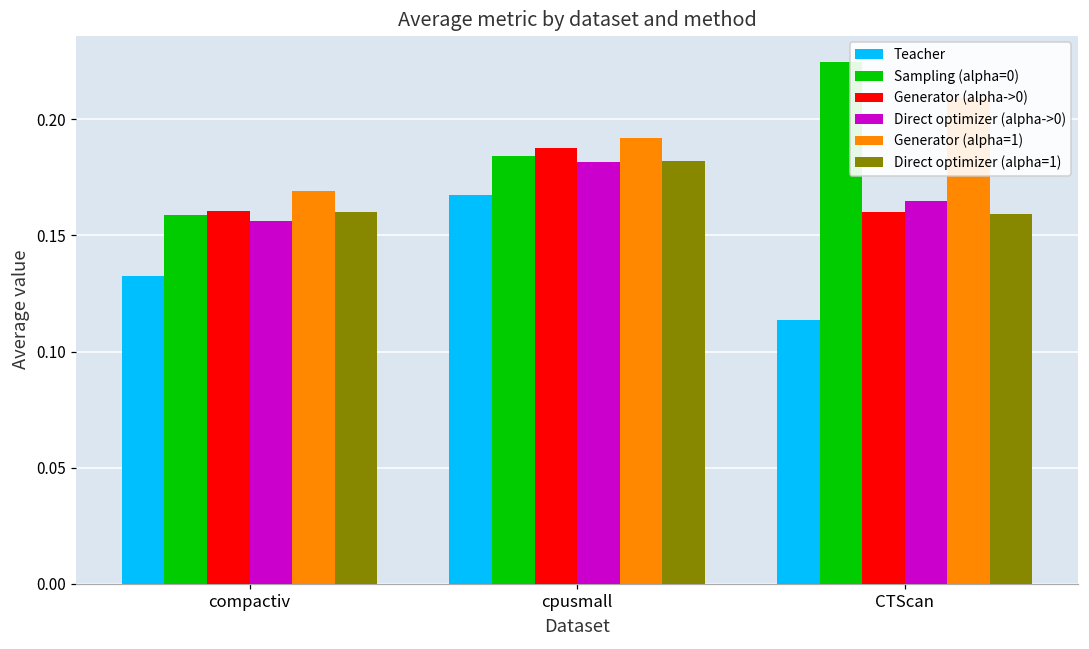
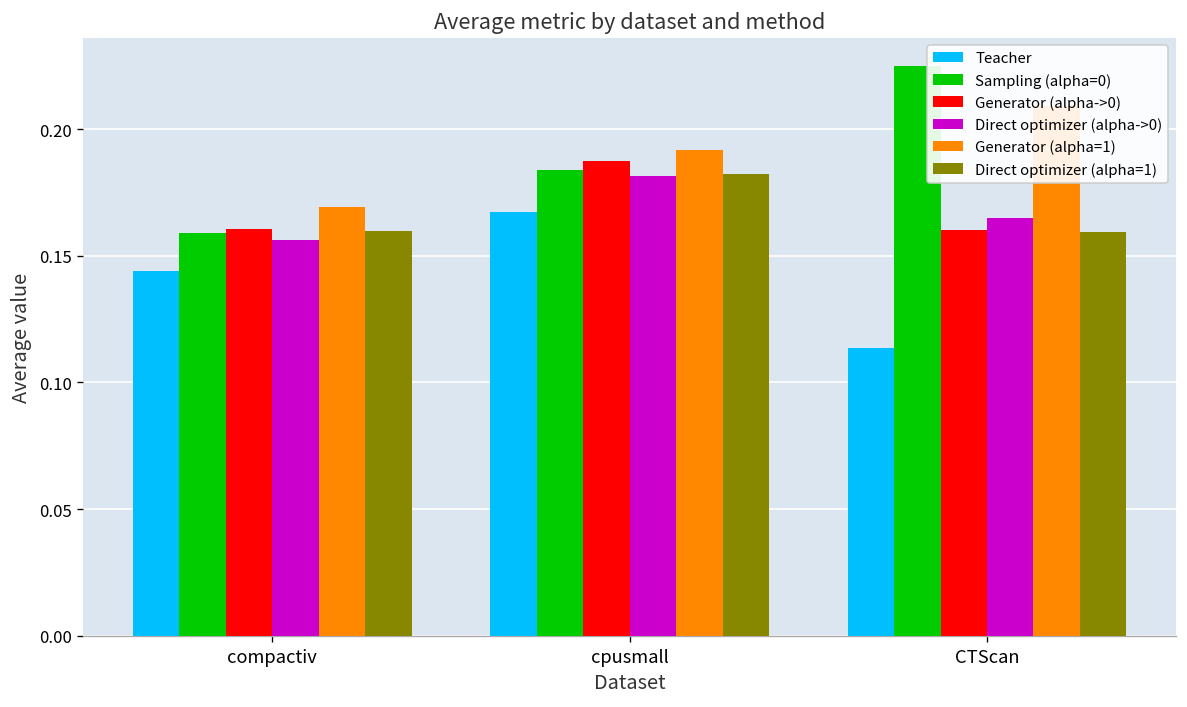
Teacher, compactiv: 0.133 -> 0.144
